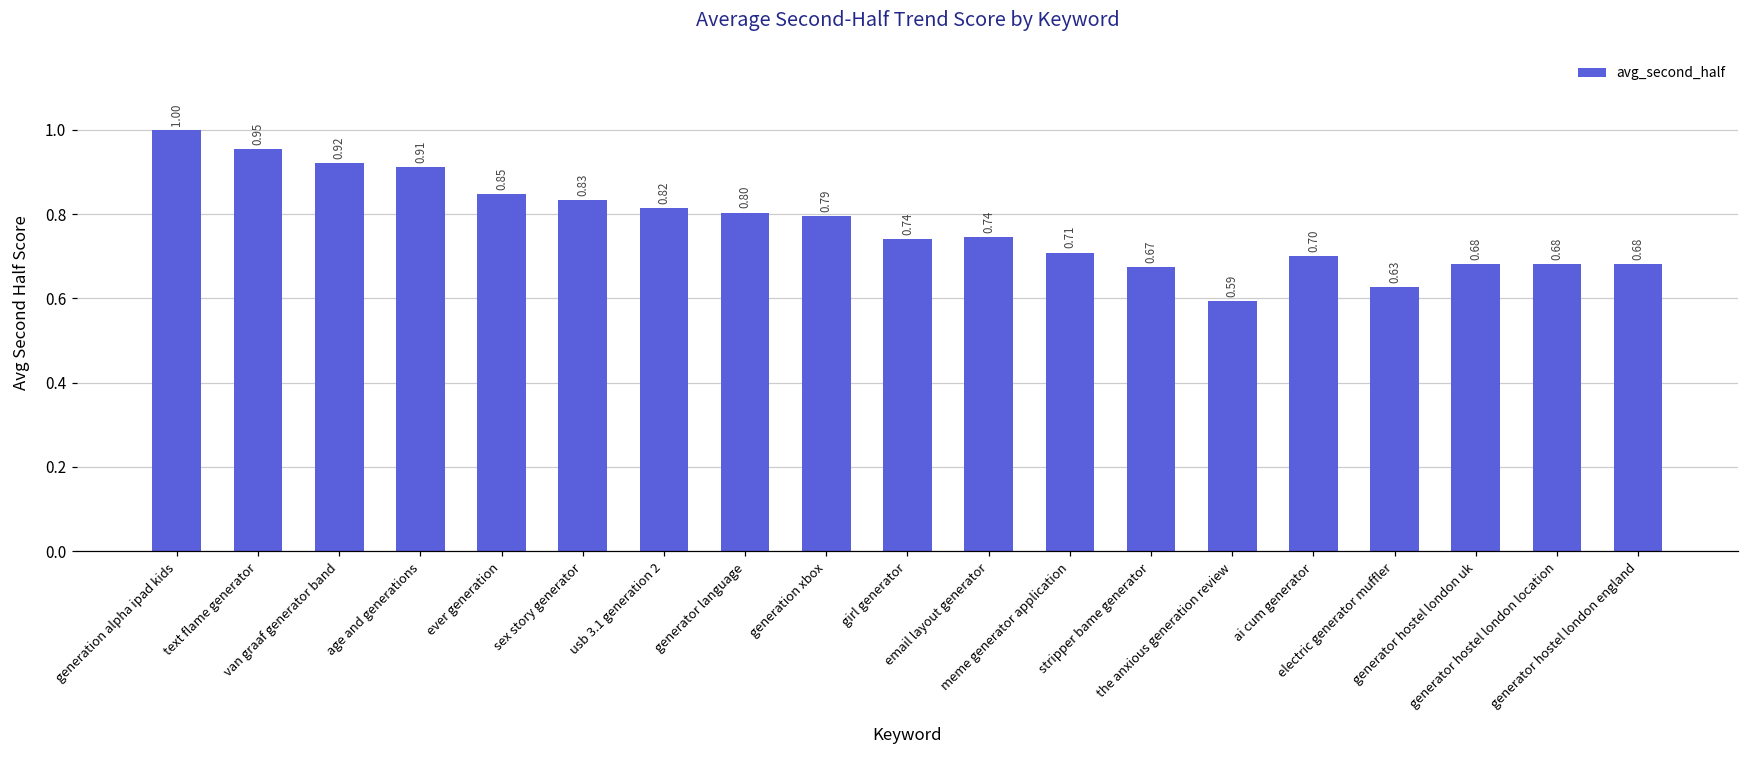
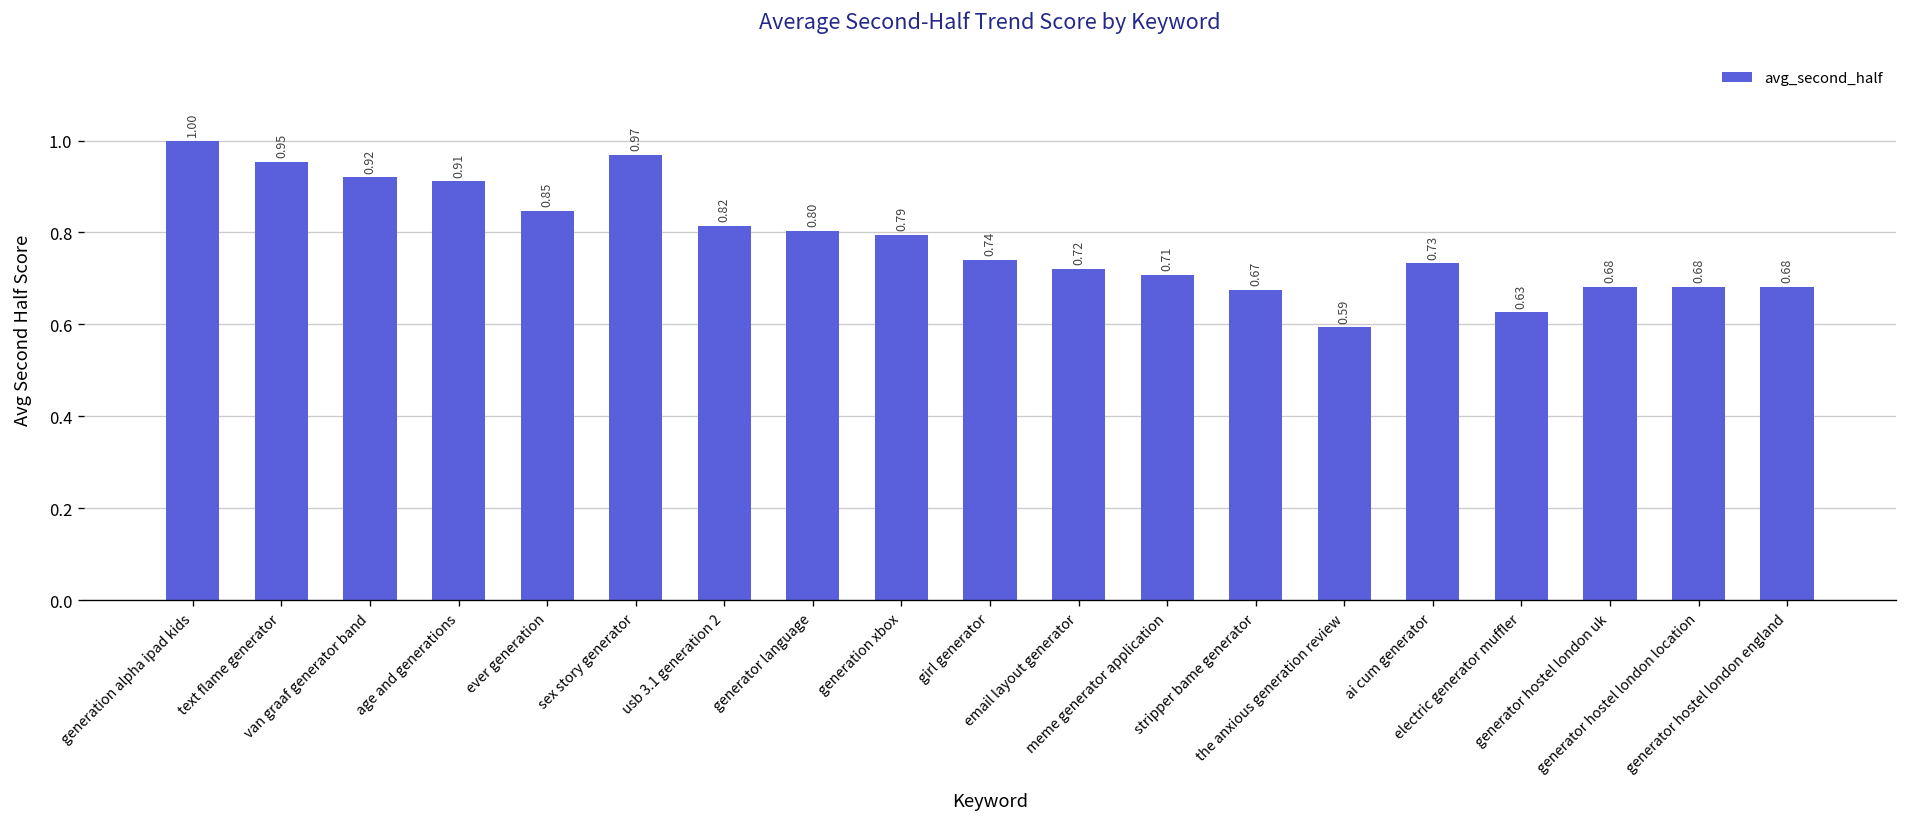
sex story generator: 0.83 -> 0.97
email layout generator: 0.74 -> 0.72
ai cum generator: 0.70 -> 0.73
